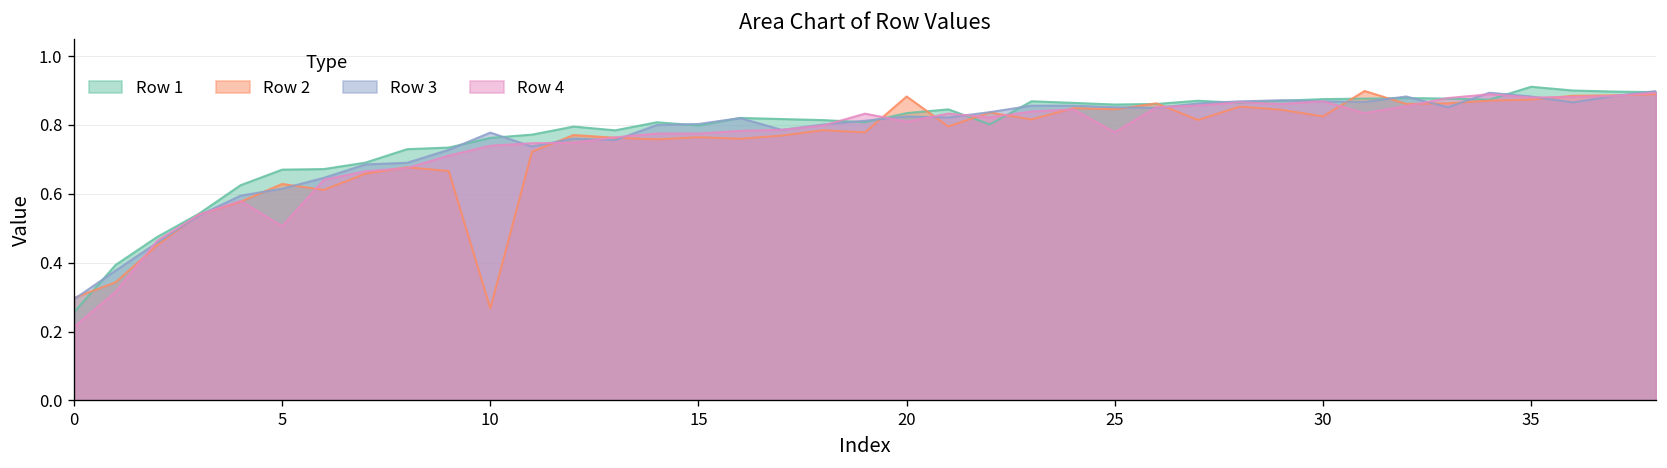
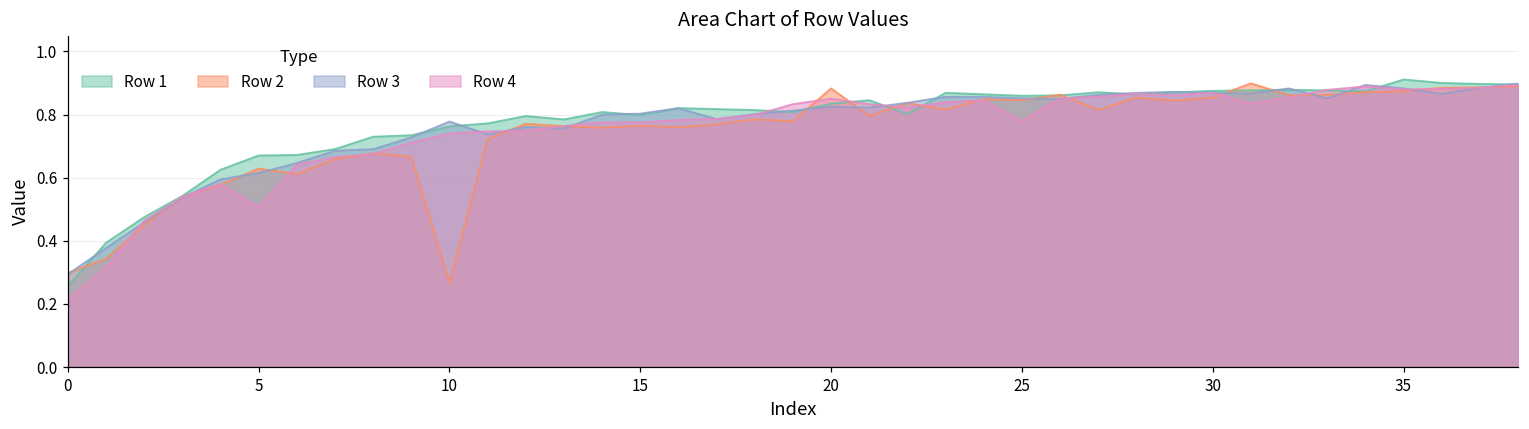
Row 4, 20: 0.81 -> 0.85
Row 2, 30: 0.82 -> 0.85
